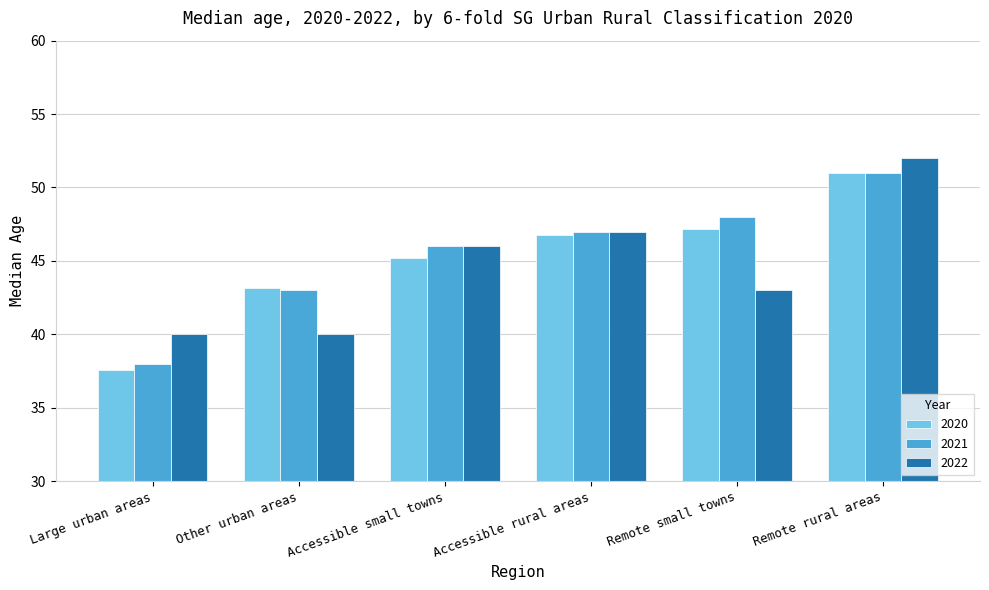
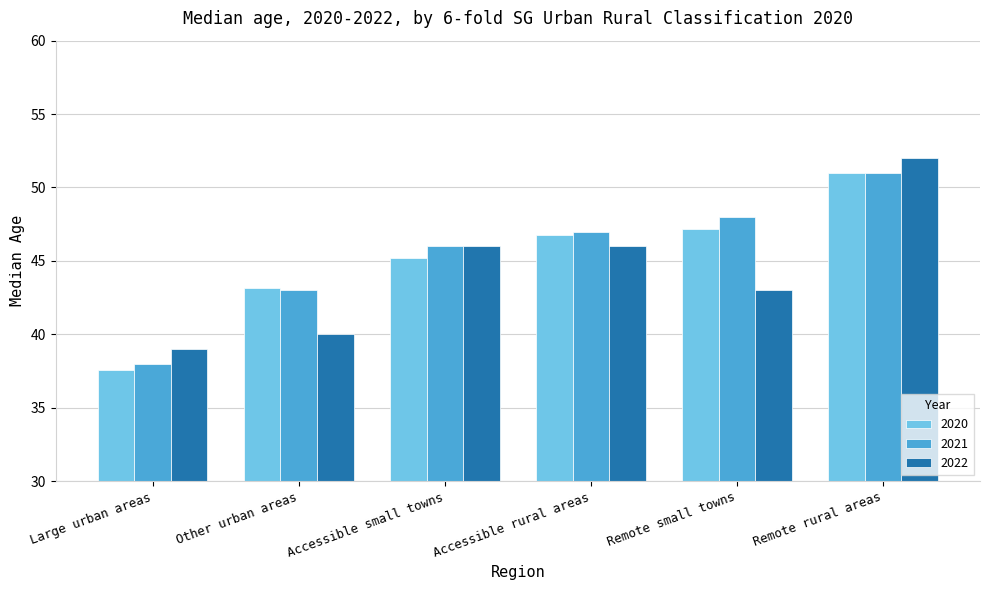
2022, Large urban areas: 40 -> 39
2022, Accessible rural areas: 47 -> 46
